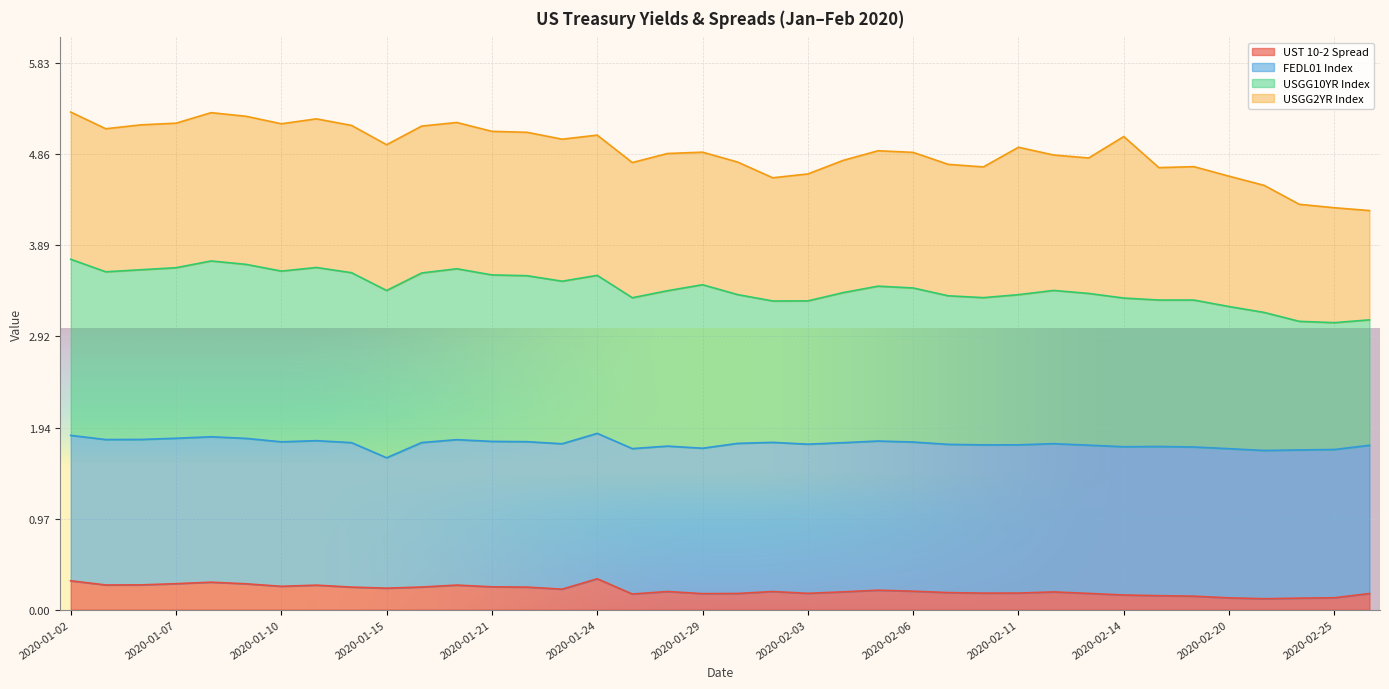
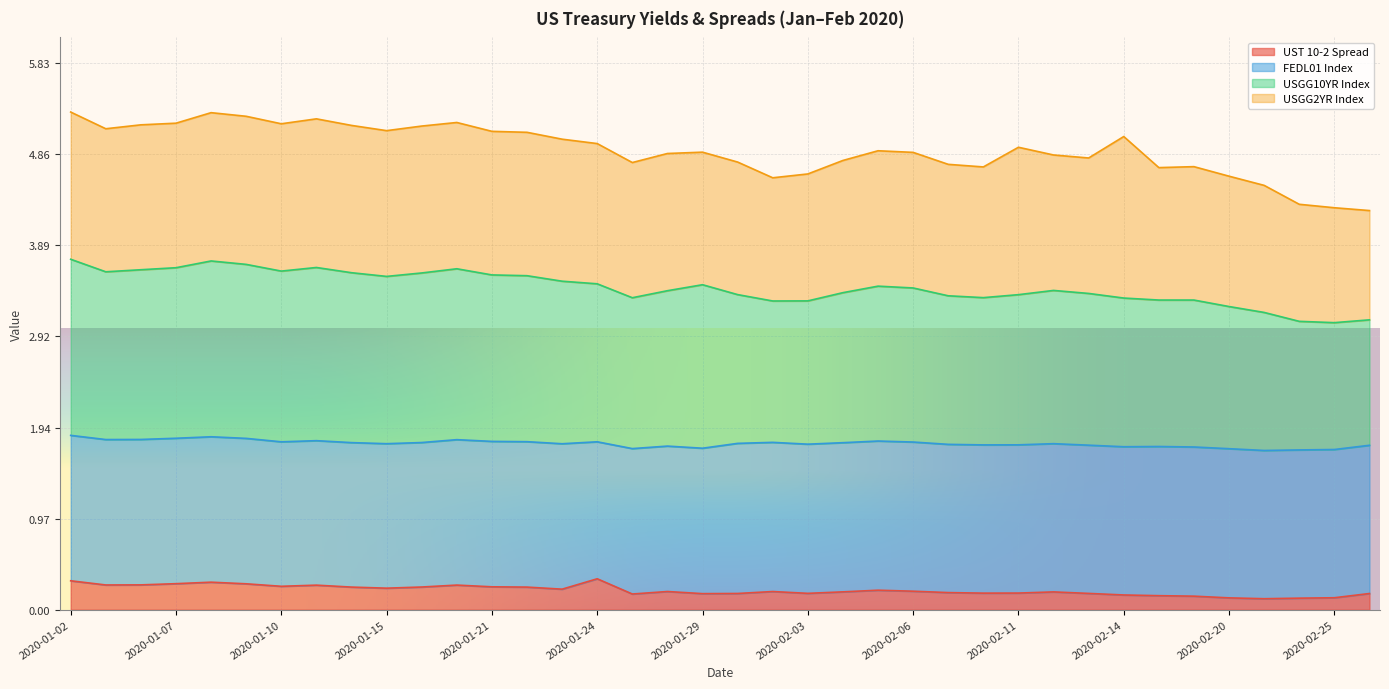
FEDL01 Index, 2020-01-15: 1.4 -> 1.5
FEDL01 Index, 2020-01-24: 1.55 -> 1.46
